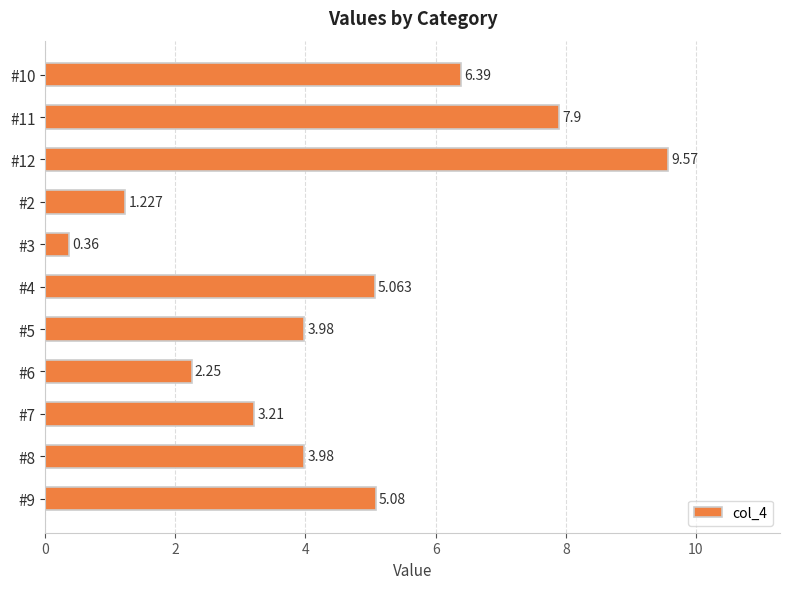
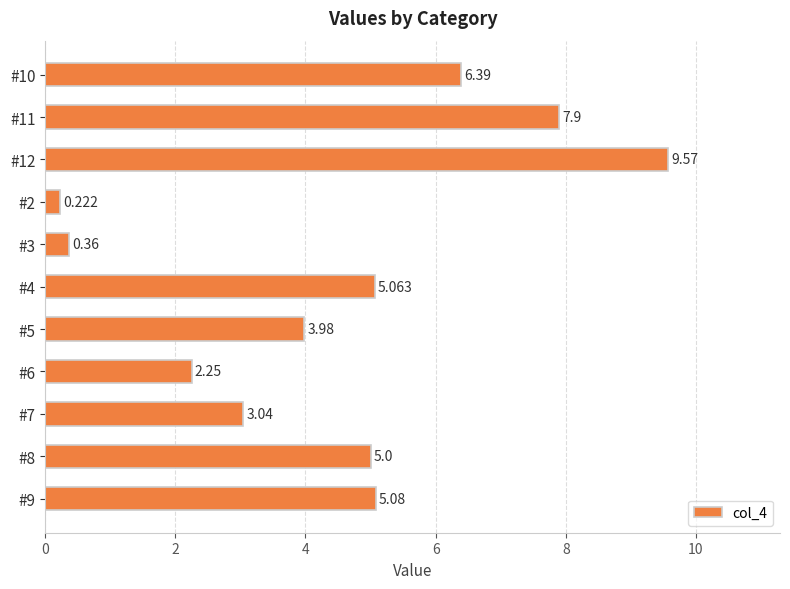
#2: 1.227 -> 0.222
#7: 3.21 -> 3.04
#8: 3.98 -> 5.0
